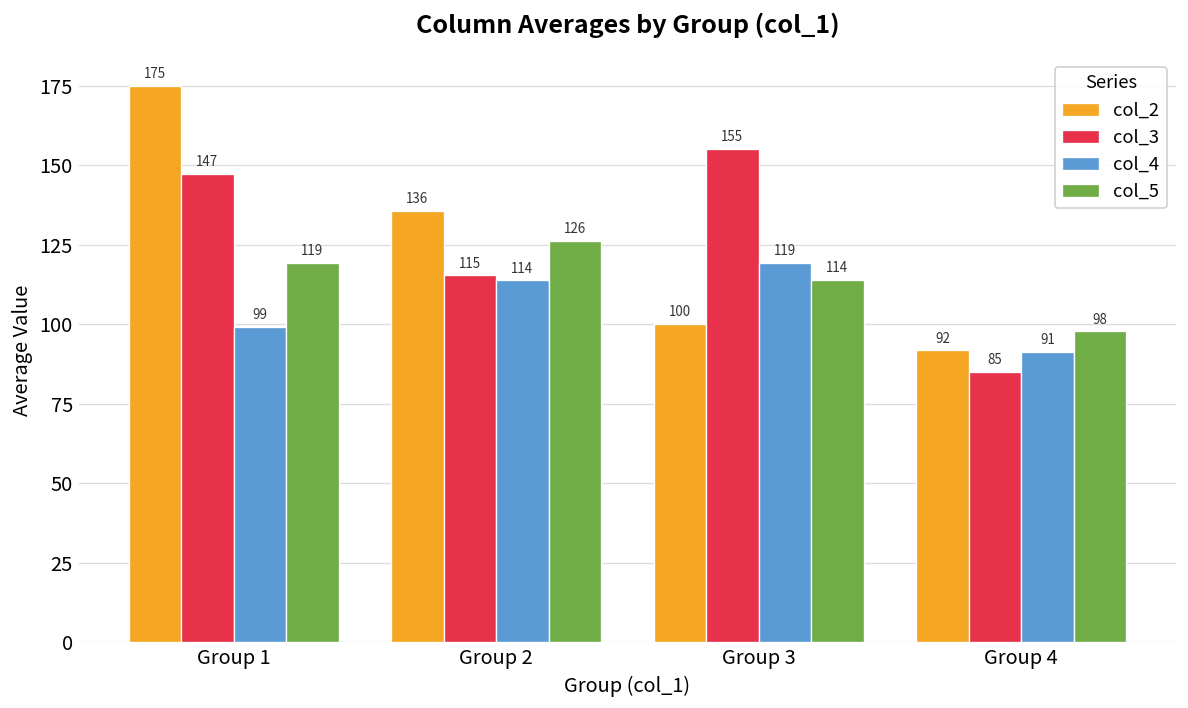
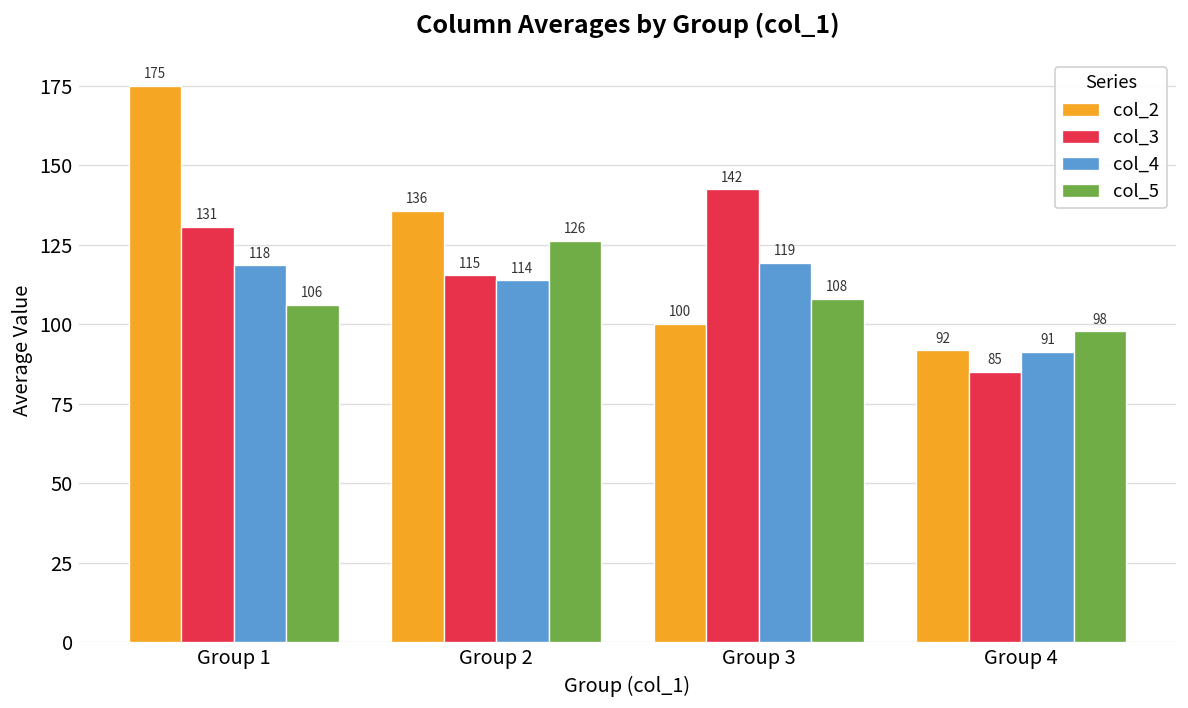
col_3, Group 1: 147 -> 131
col_4, Group 1: 99 -> 118
col_5, Group 1: 119 -> 106
col_3, Group 3: 155 -> 142
col_5, Group 3: 114 -> 108
